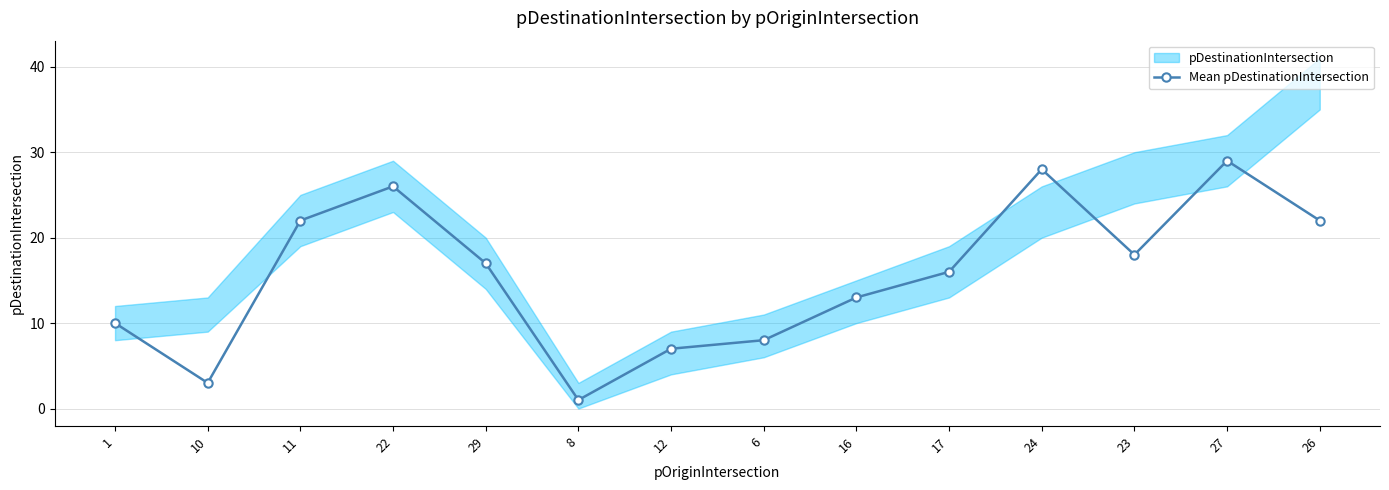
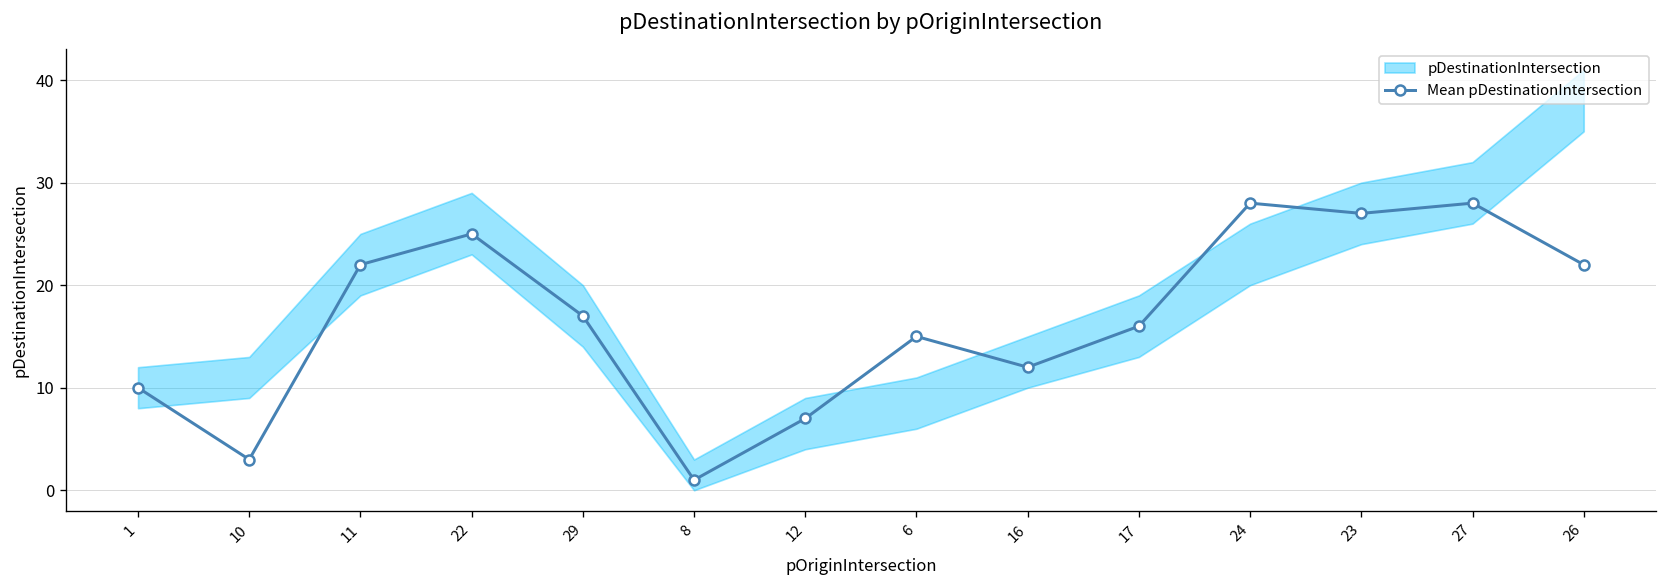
Mean pDestinationIntersection, 22: 26 -> 25
Mean pDestinationIntersection, 6: 8 -> 15
Mean pDestinationIntersection, 16: 13 -> 12
Mean pDestinationIntersection, 23: 18 -> 27
Mean pDestinationIntersection, 27: 29 -> 28
